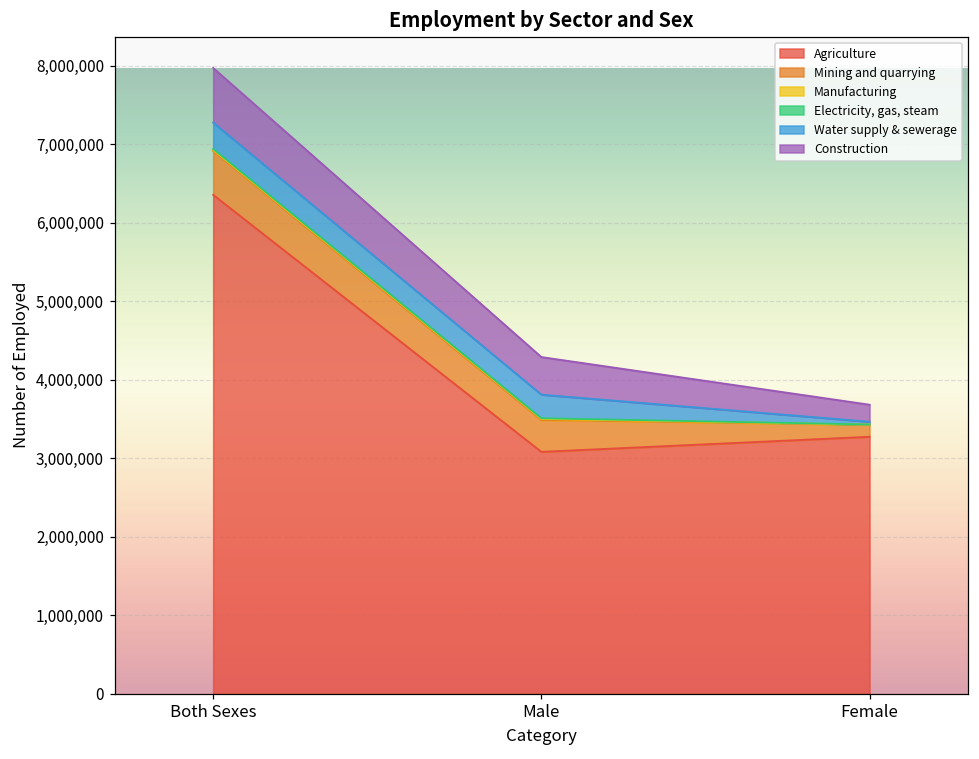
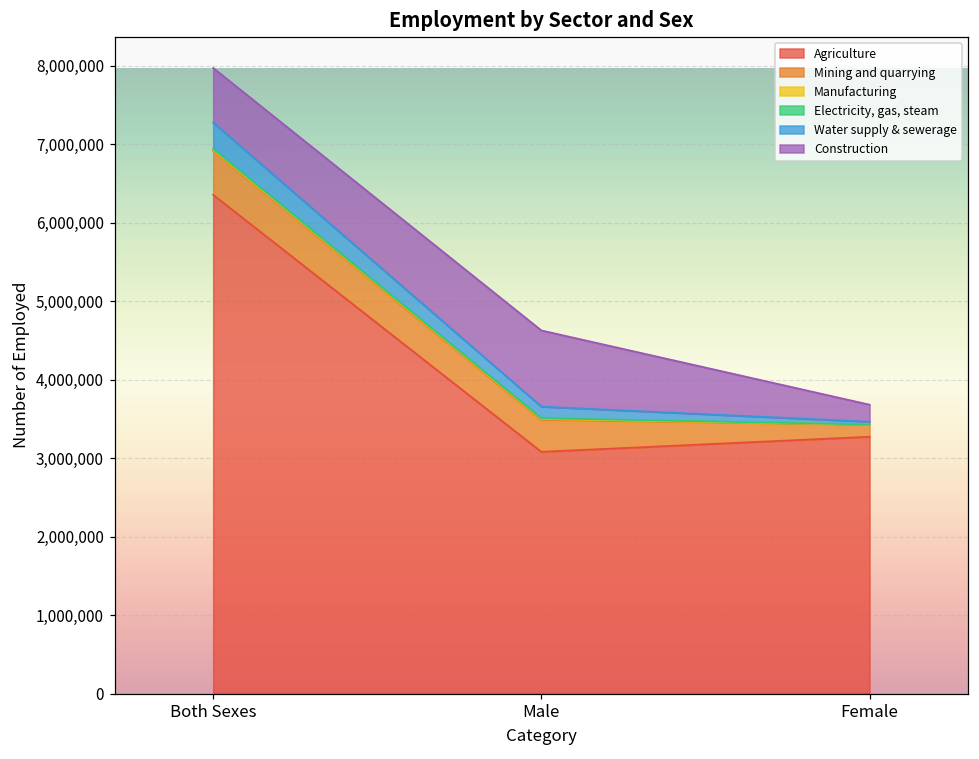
Water supply & sewerage, Male: 300,000 -> 100,000
Construction, Male: 500,000 -> 1,000,000
